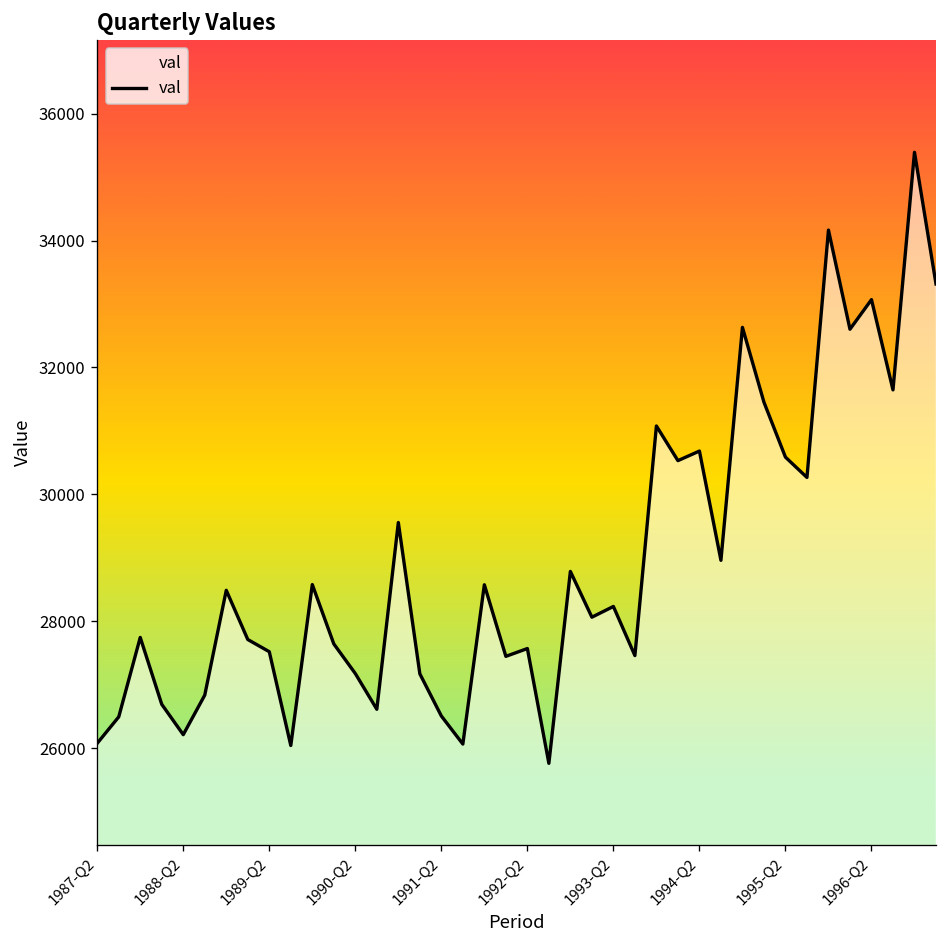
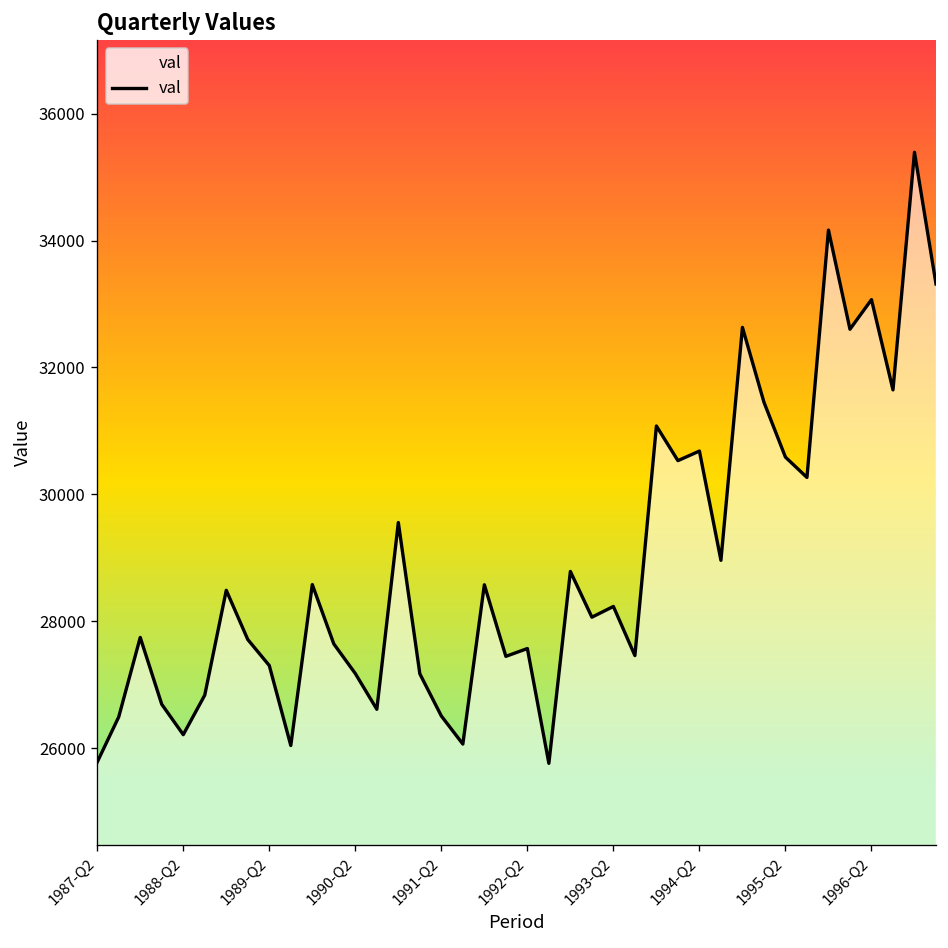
1987-Q2: 26100 -> 25800
1989-Q2: 27500 -> 27300
